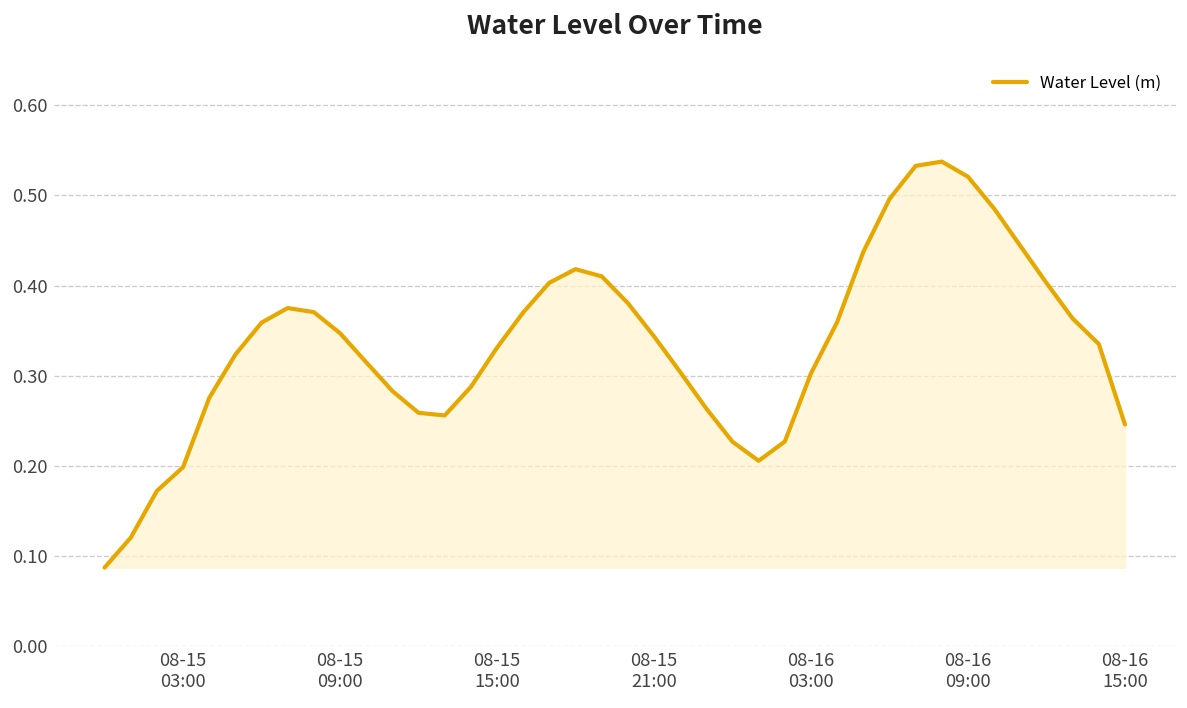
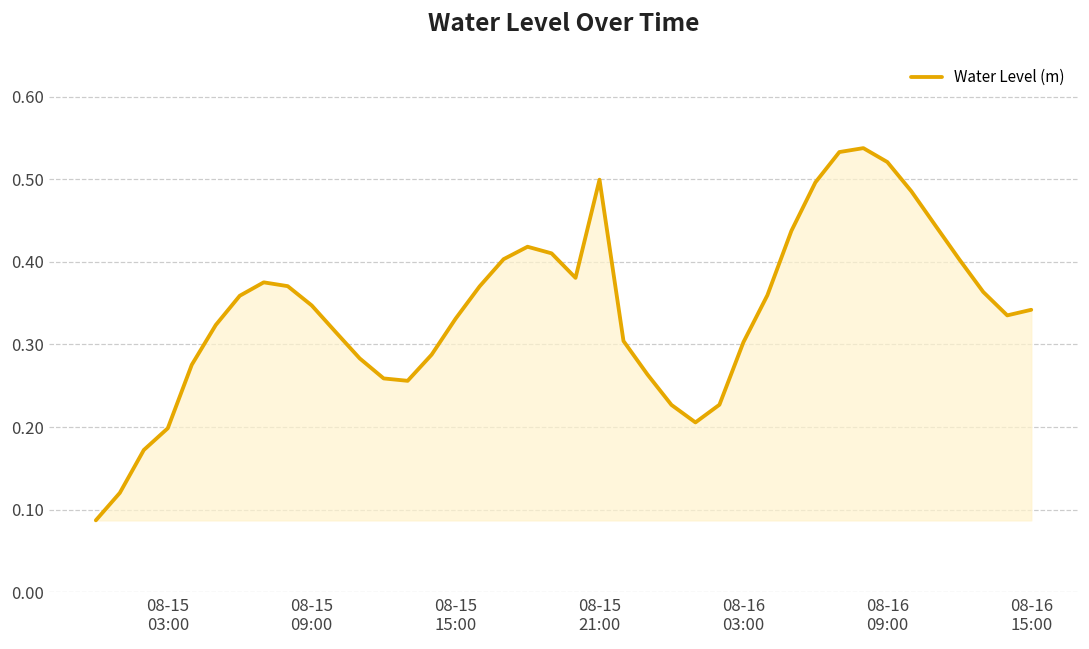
08-15 21:00: 0.34 -> 0.50
08-16 15:00: 0.25 -> 0.34
